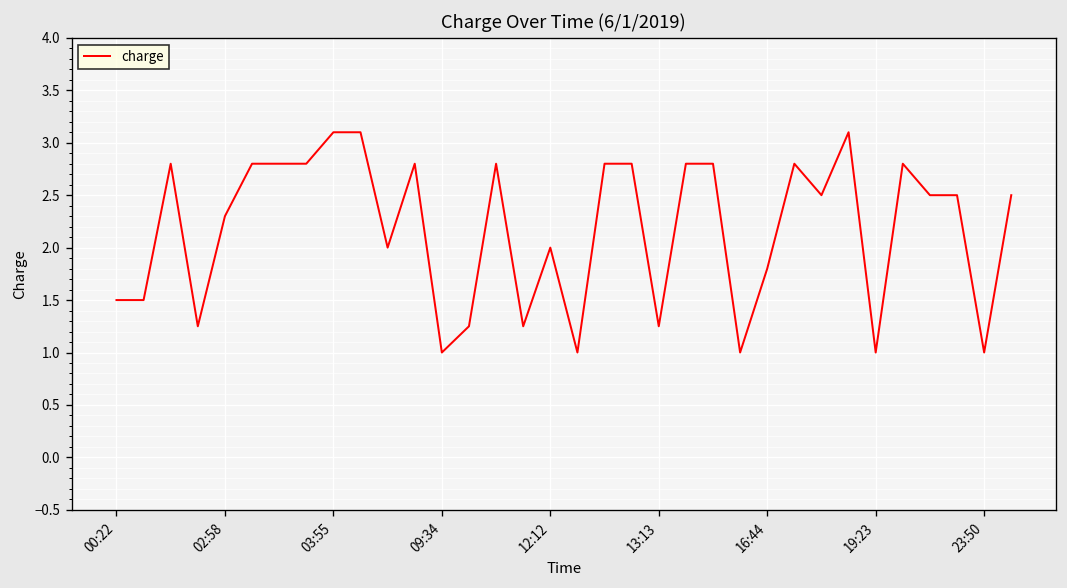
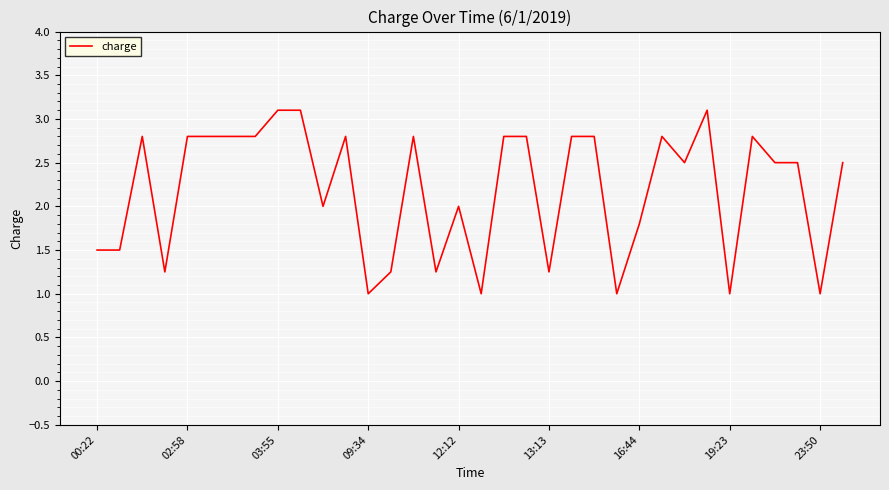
02:58: 2.3 -> 2.8
